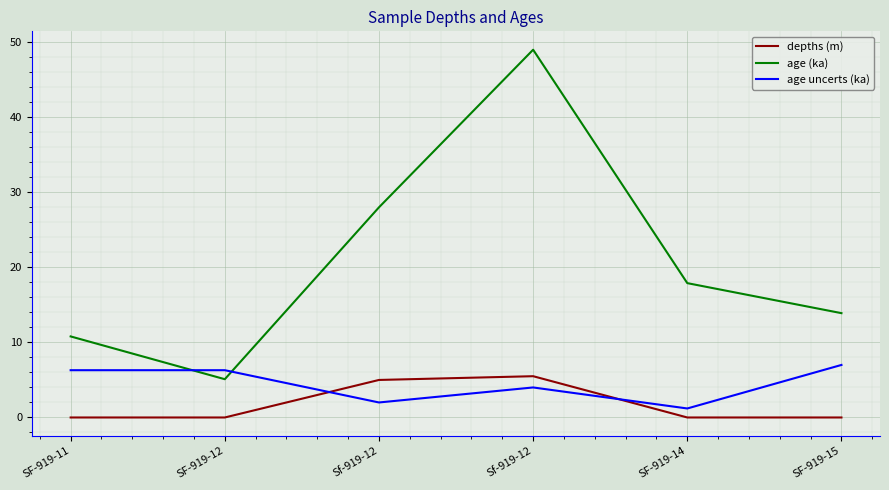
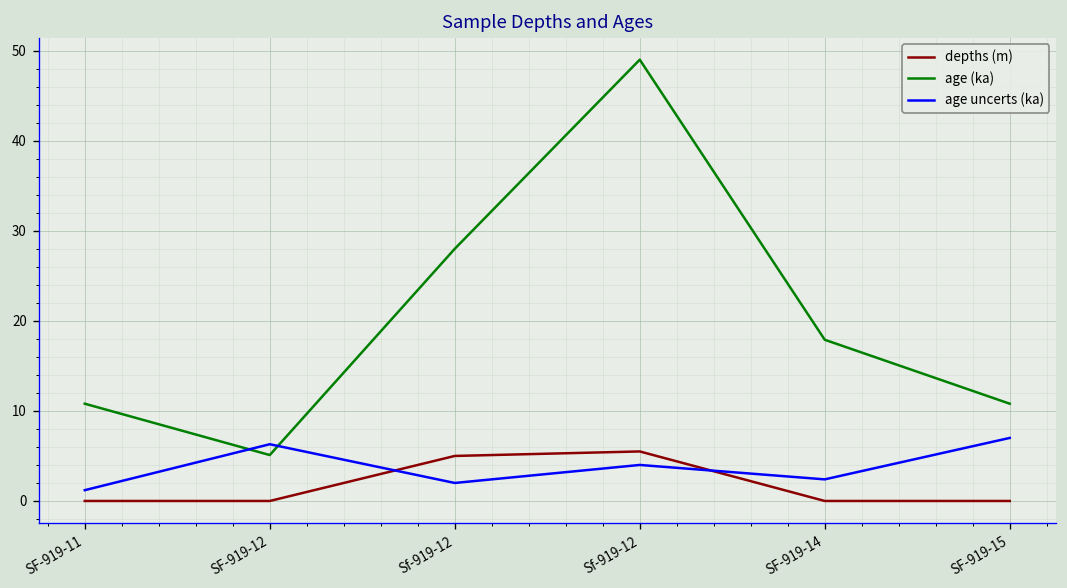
age uncerts (ka), SF-919-11: 6 -> 1
age uncerts (ka), SF-919-14: 1 -> 2
age (ka), SF-919-15: 14 -> 11
